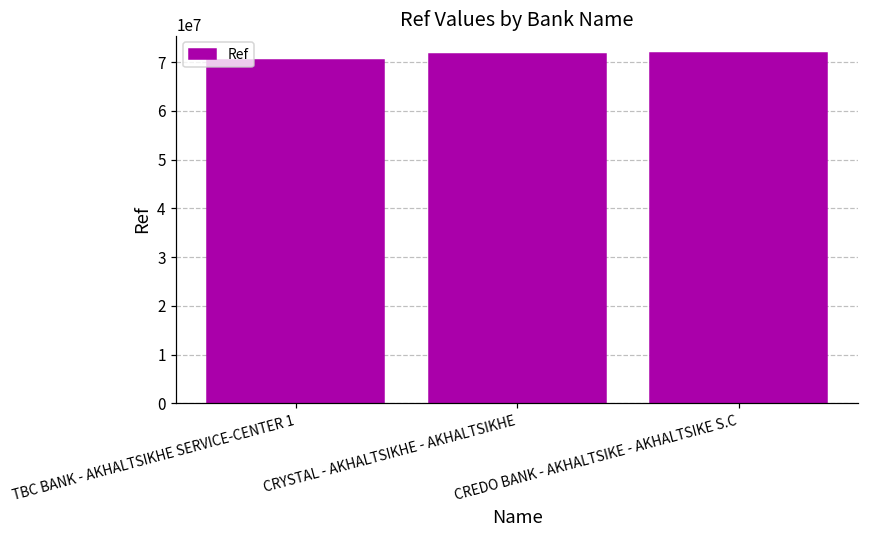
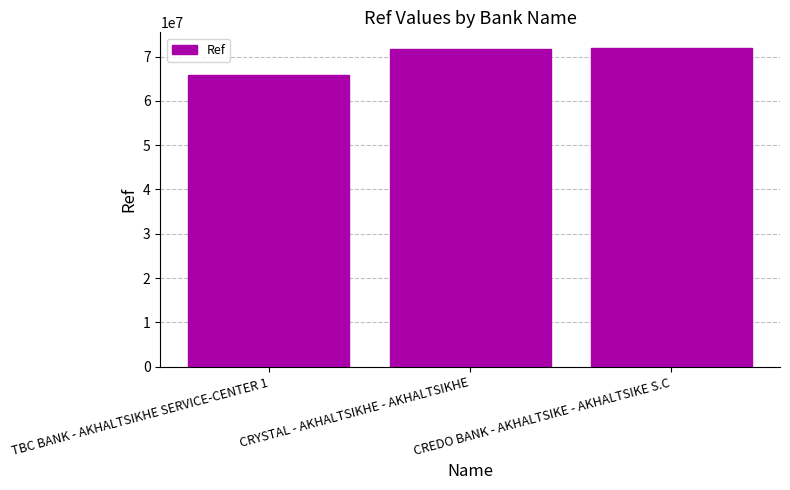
TBC BANK - AKHALTSIKHE SERVICE-CENTER 1: 71000000 -> 66000000
